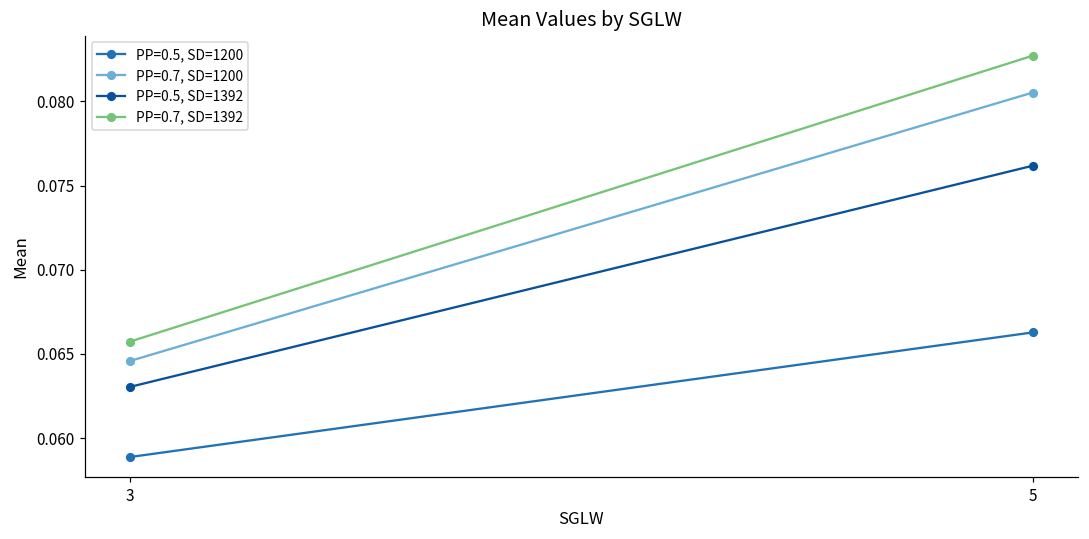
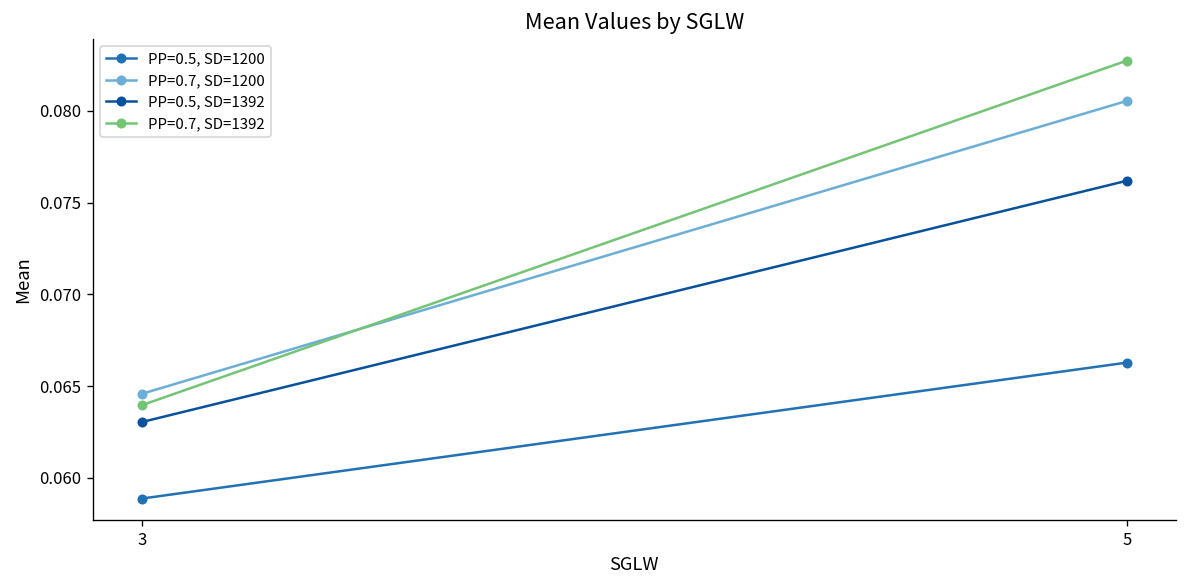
PP=0.7, SD=1392, 3: 0.0657 -> 0.0640
